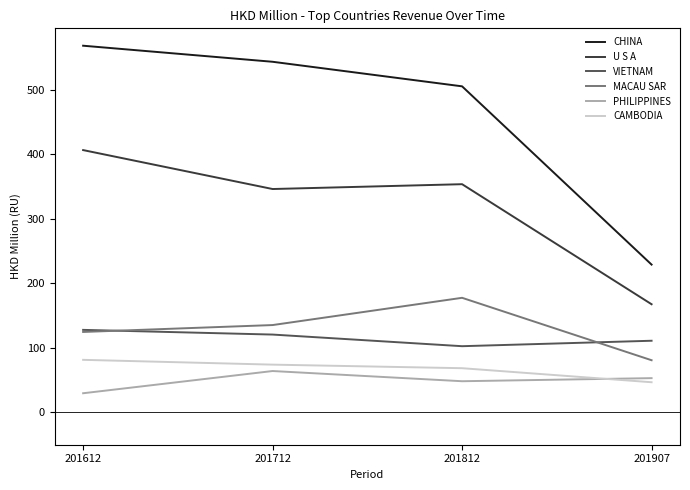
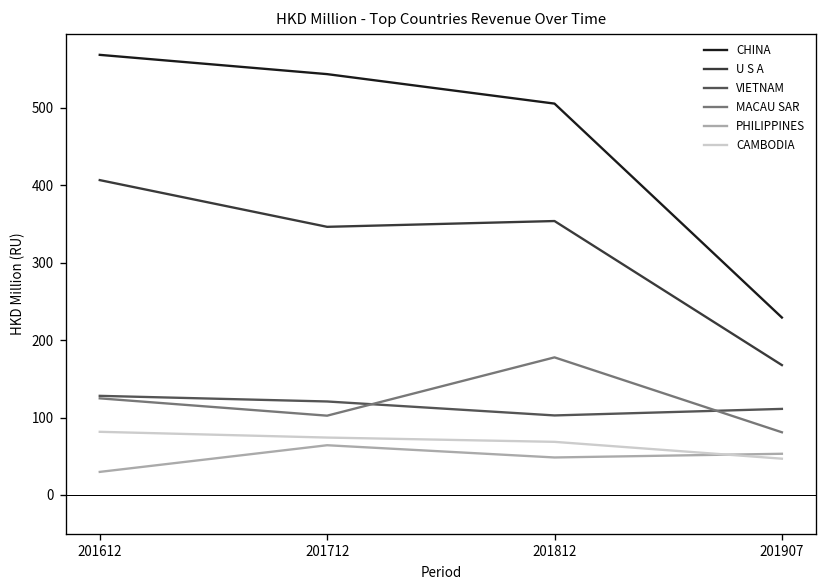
MACAU SAR, 201712: 140 -> 100
